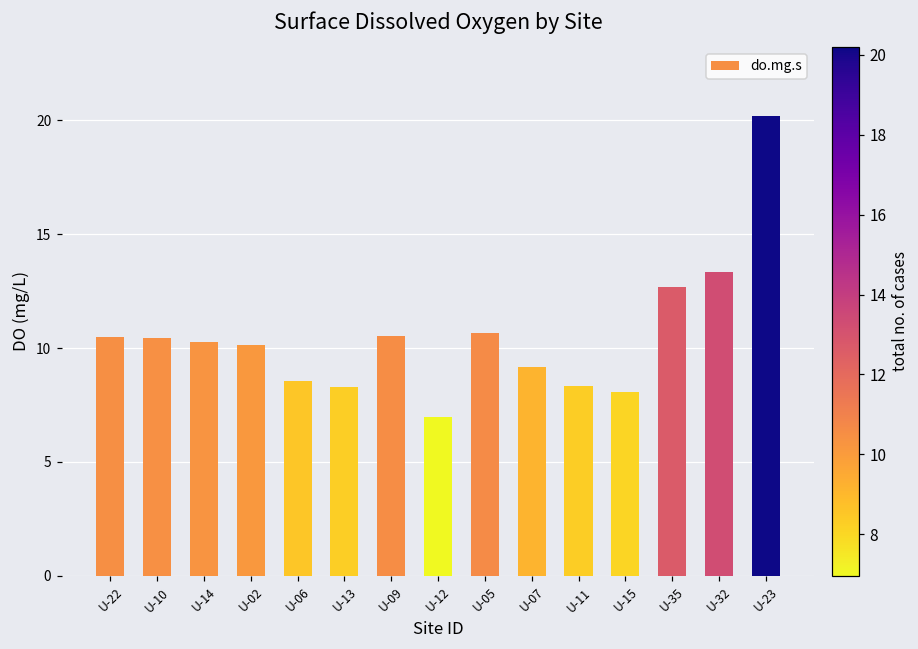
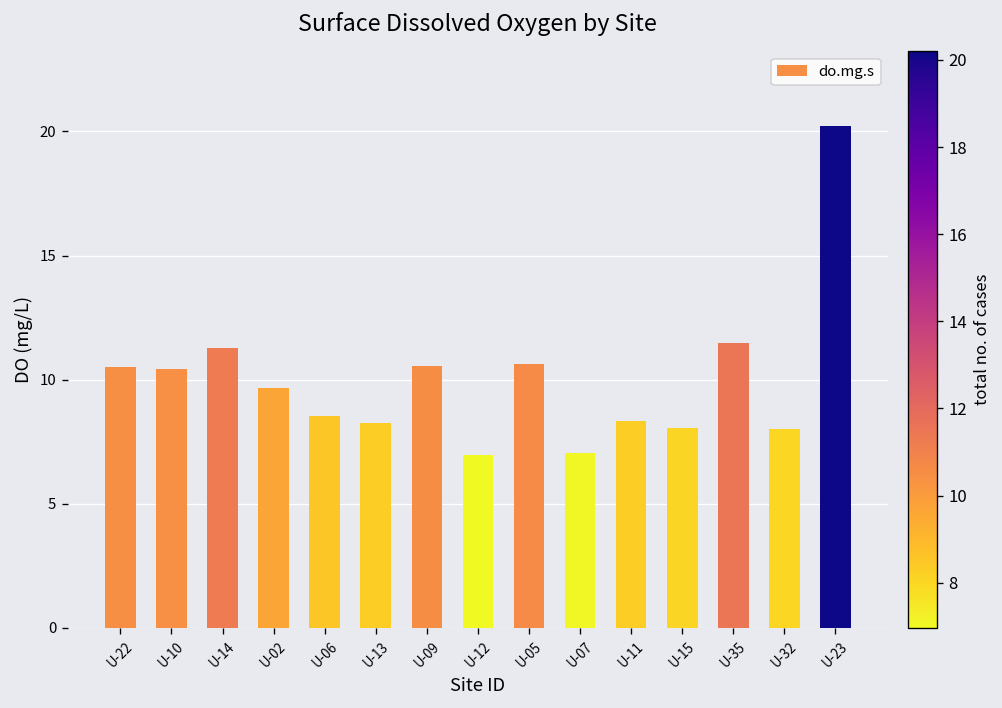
U-14: 10.3 -> 11.3
U-02: 10.1 -> 9.7
U-07: 9.2 -> 7.0
U-35: 12.7 -> 11.5
U-32: 13.3 -> 8.0
